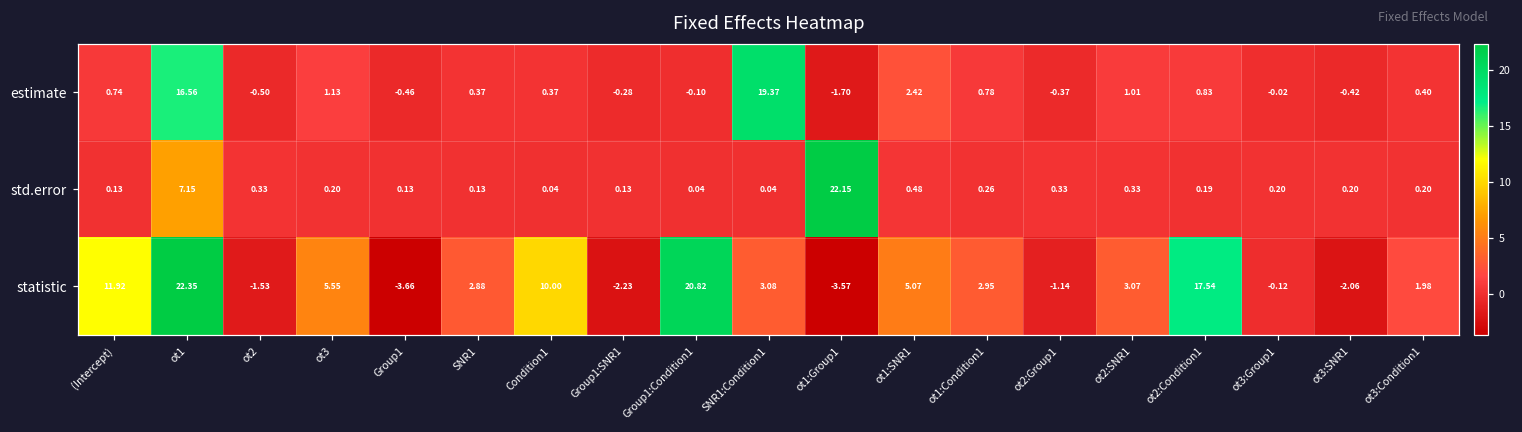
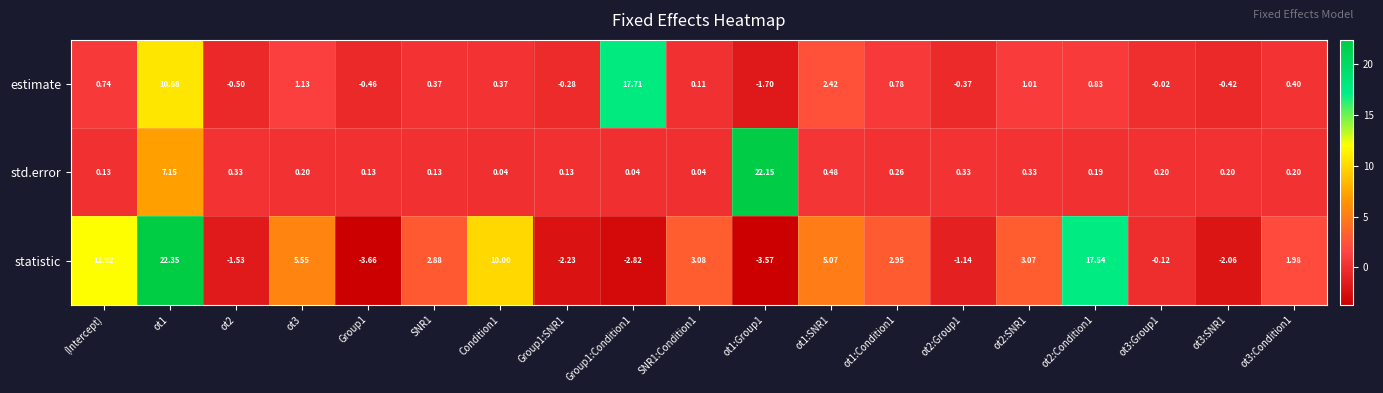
estimate, ot1: 16.56 -> 10.68
estimate, Group1:Condition1: -0.10 -> 17.71
estimate, SNR1:Condition1: 19.37 -> 0.11
statistic, Group1:Condition1: 20.82 -> -2.82
